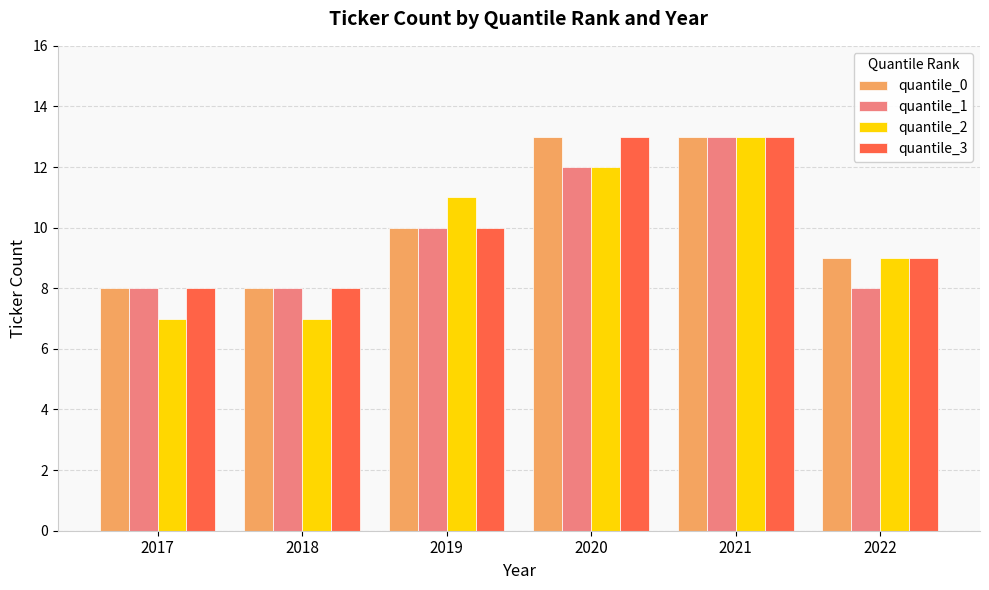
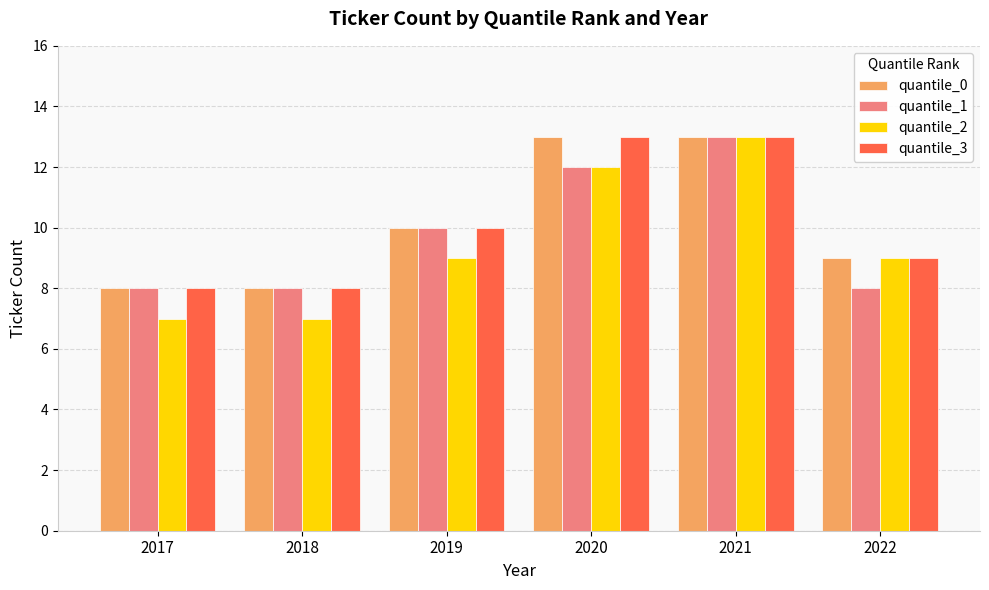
quantile_2, 2019: 11 -> 9
